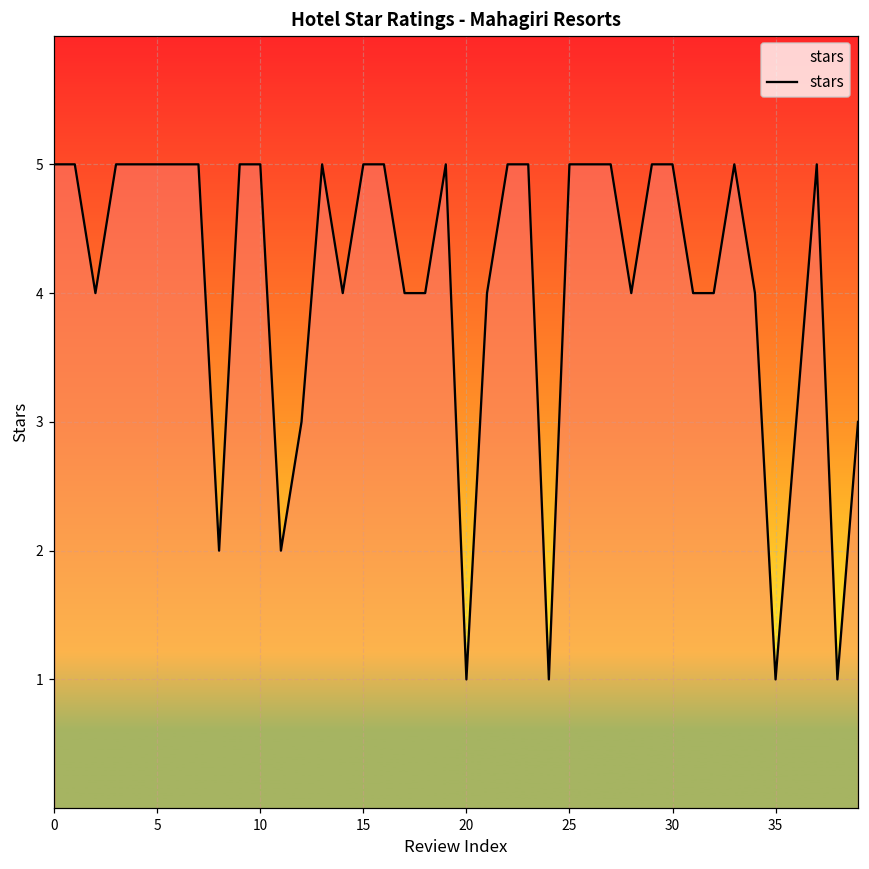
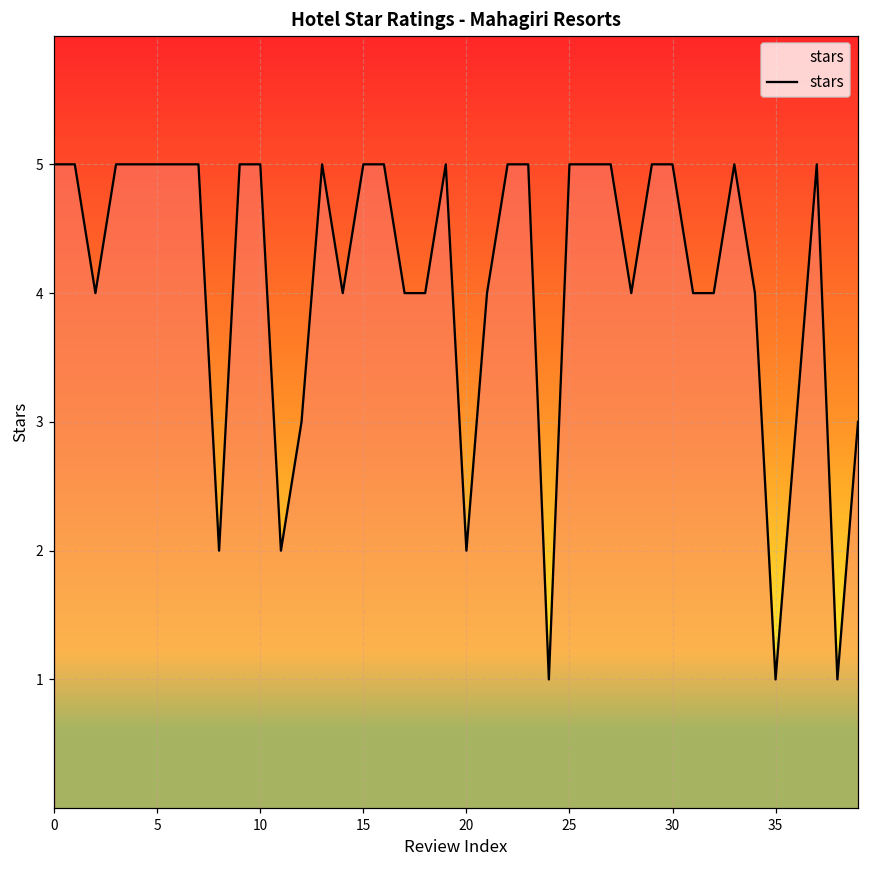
20: 1 -> 2
